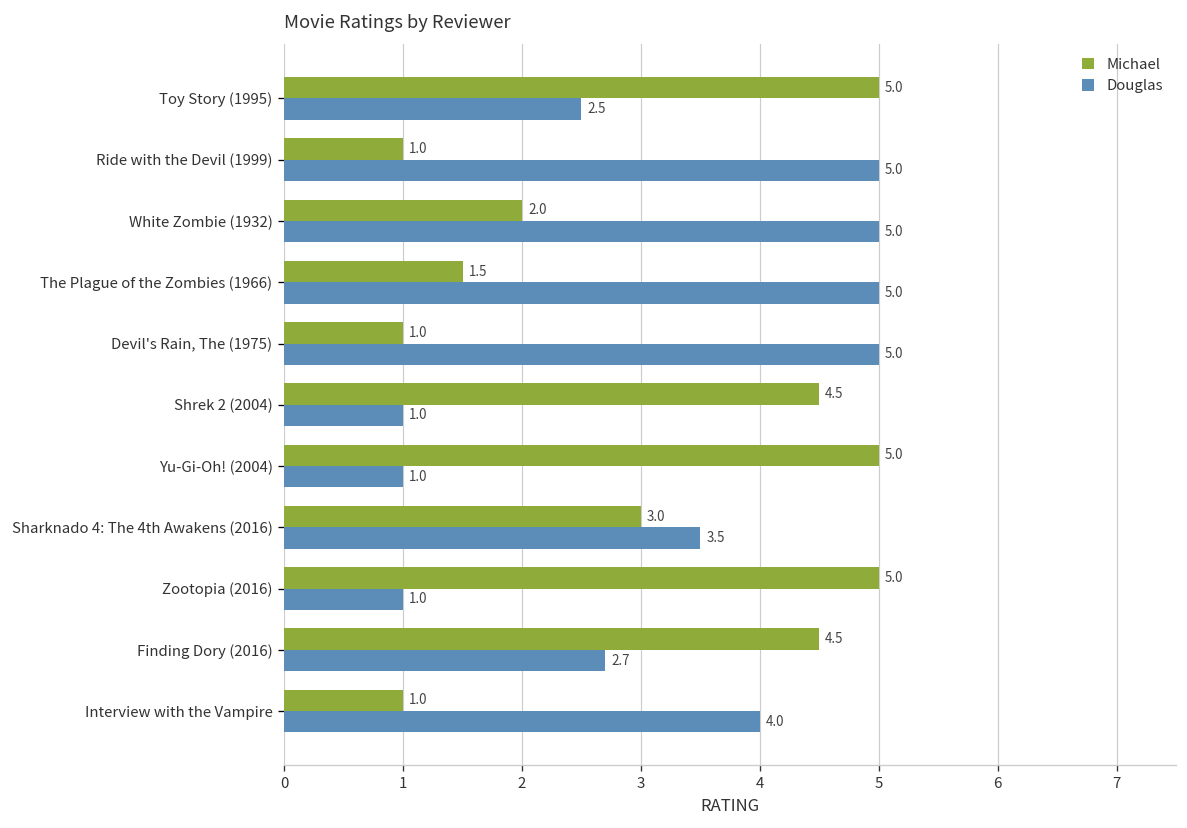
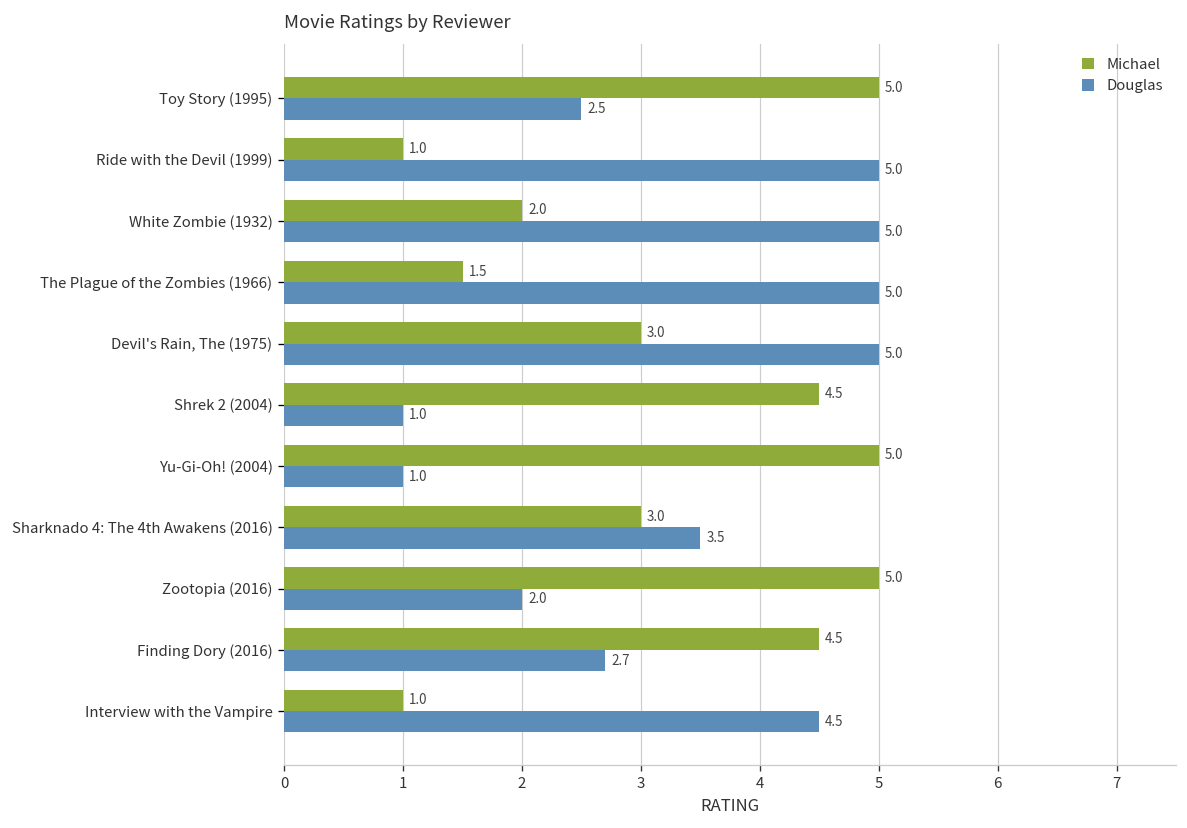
Michael, Devil's Rain, The (1975): 1.0 -> 3.0
Douglas, Zootopia (2016): 1.0 -> 2.0
Douglas, Interview with the Vampire: 4.0 -> 4.5
